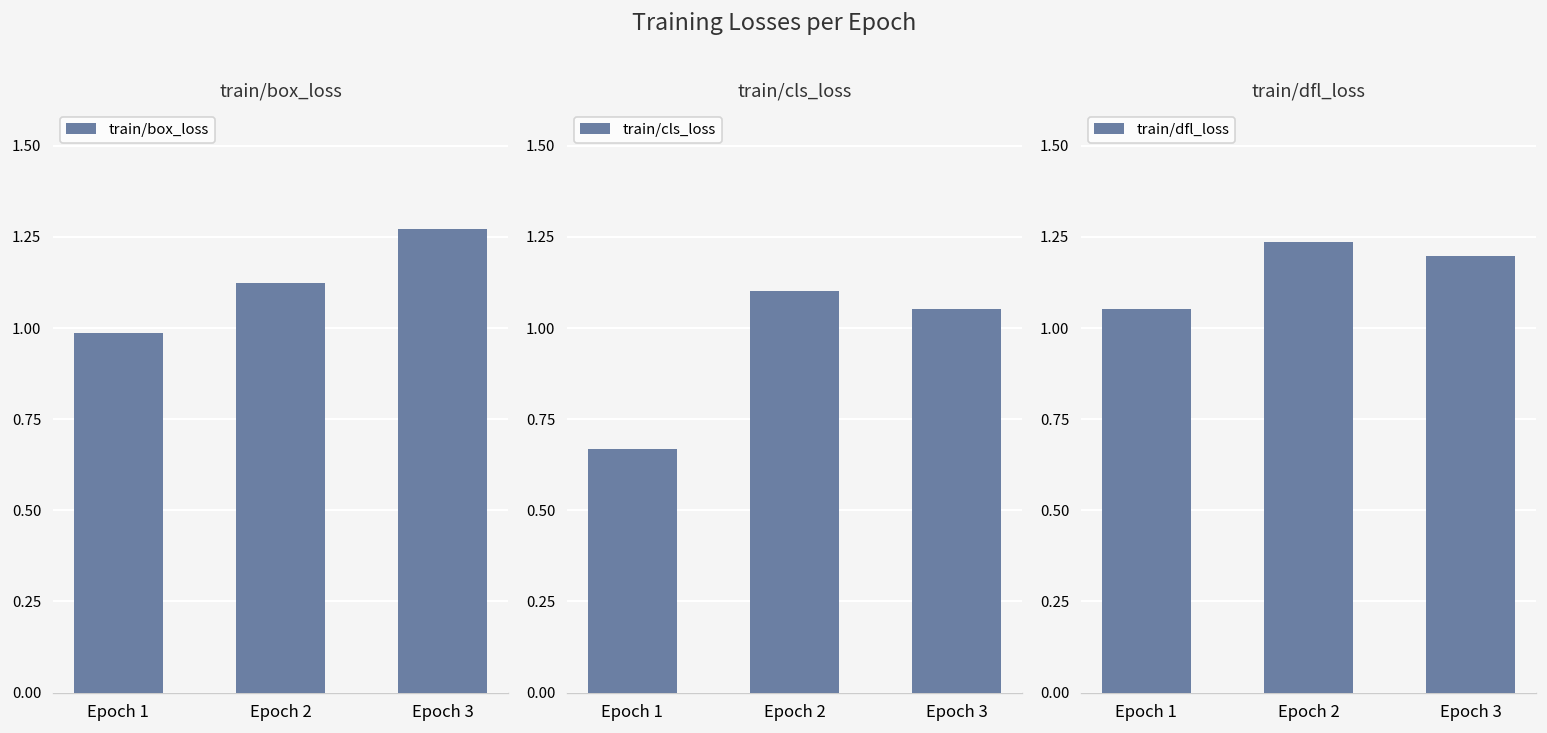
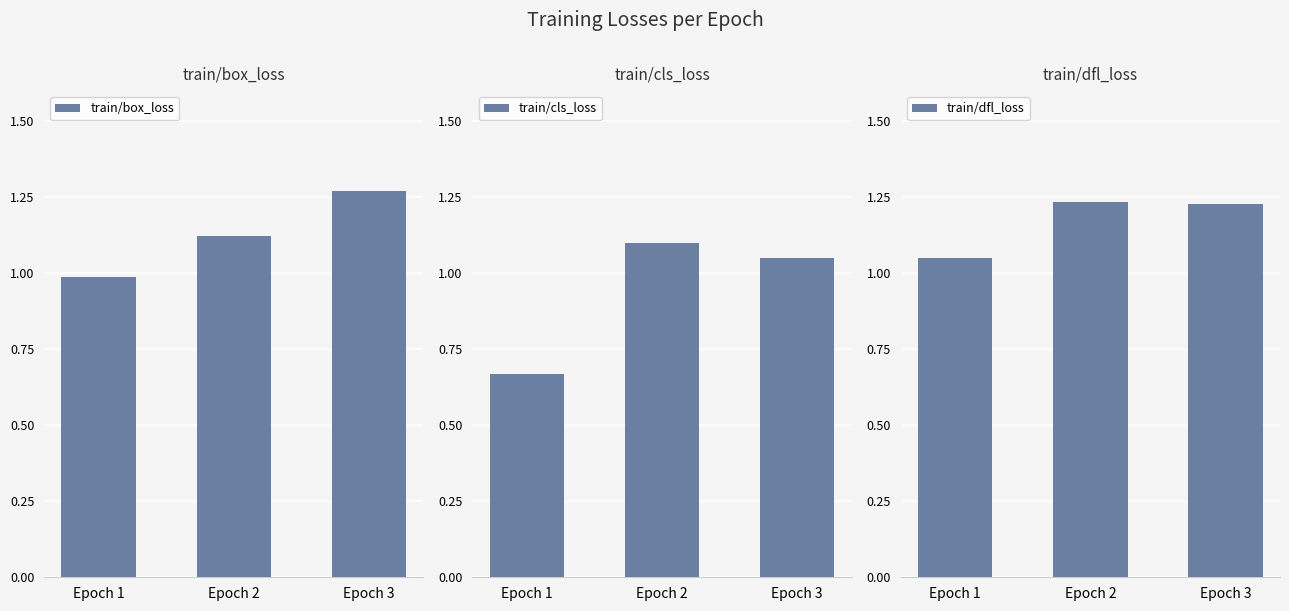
train/dfl_loss, Epoch 3: 1.20 -> 1.23
